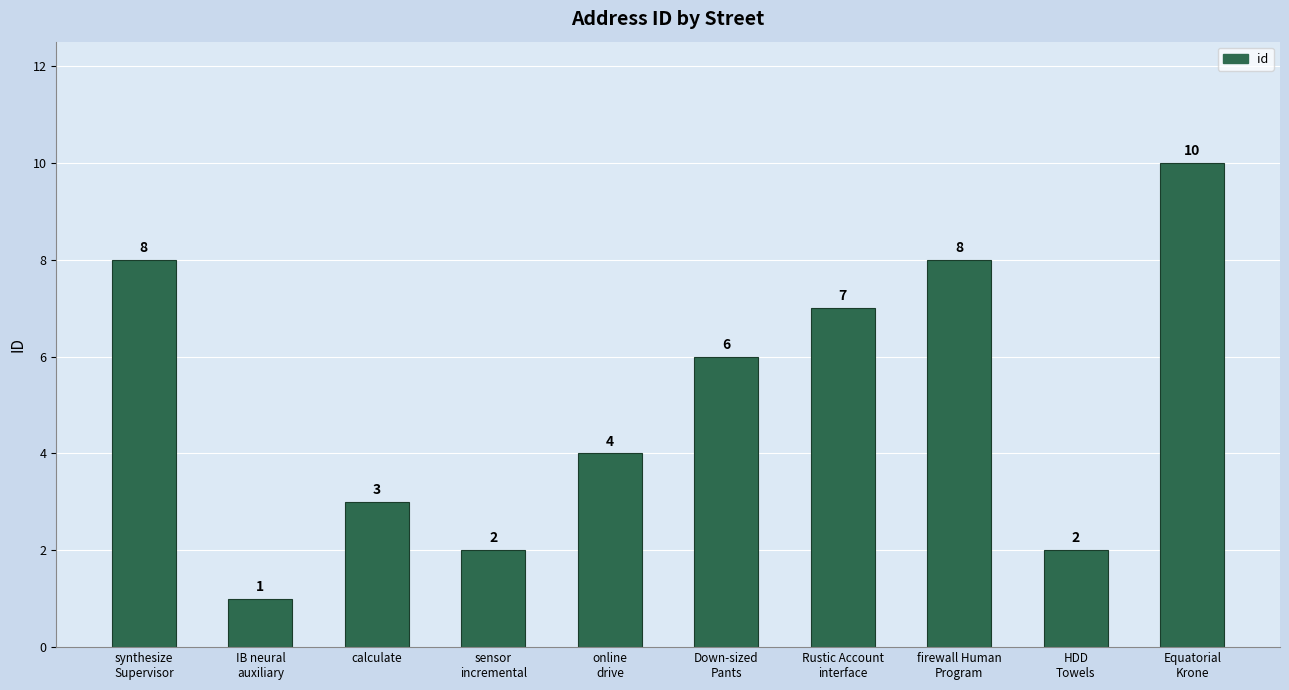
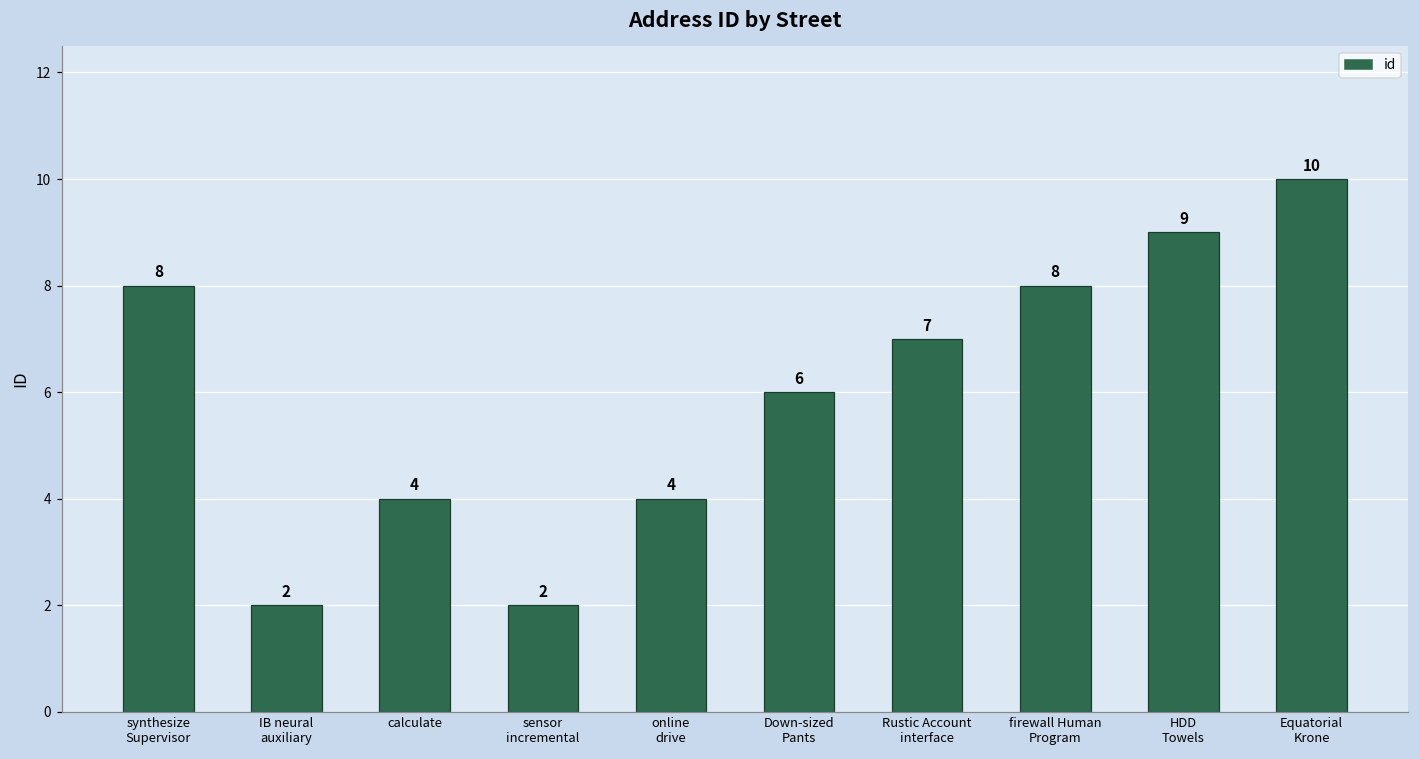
IB neural auxiliary: 1 -> 2
calculate: 3 -> 4
HDD Towels: 2 -> 9
